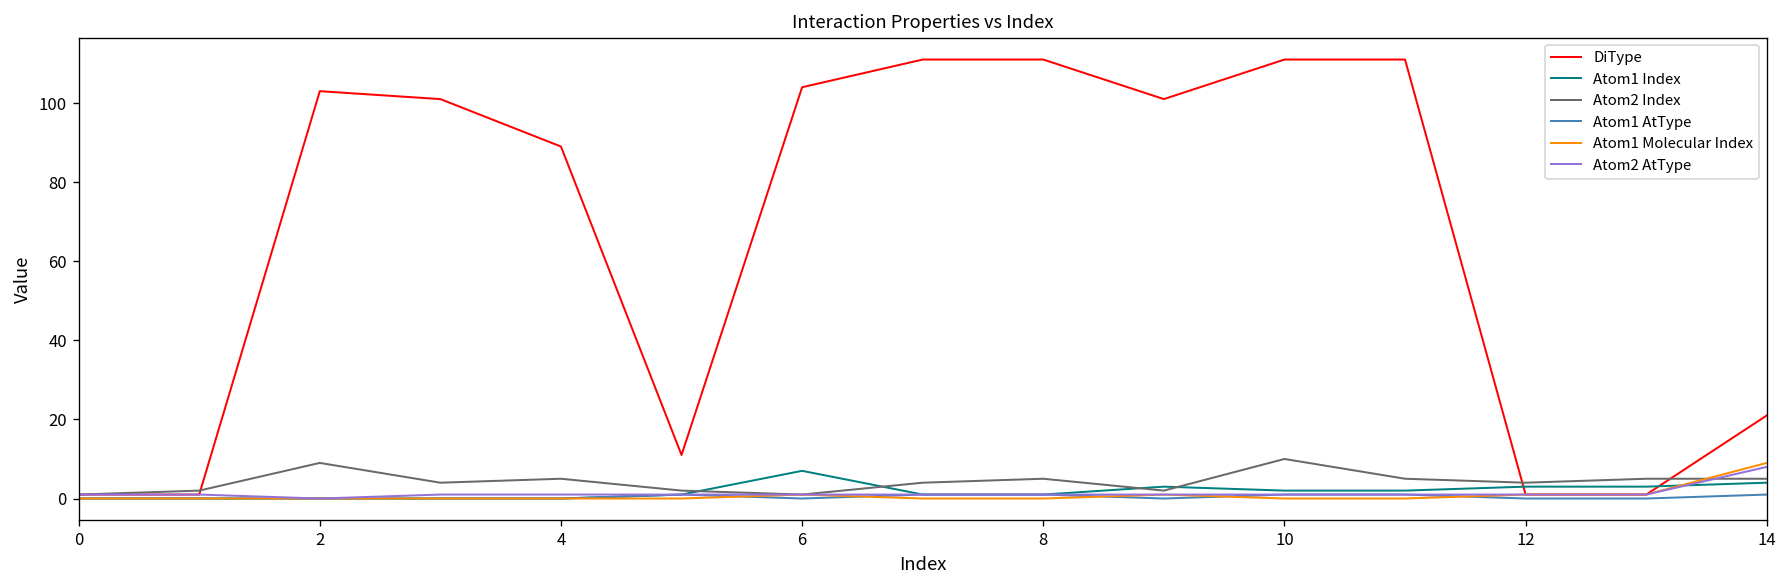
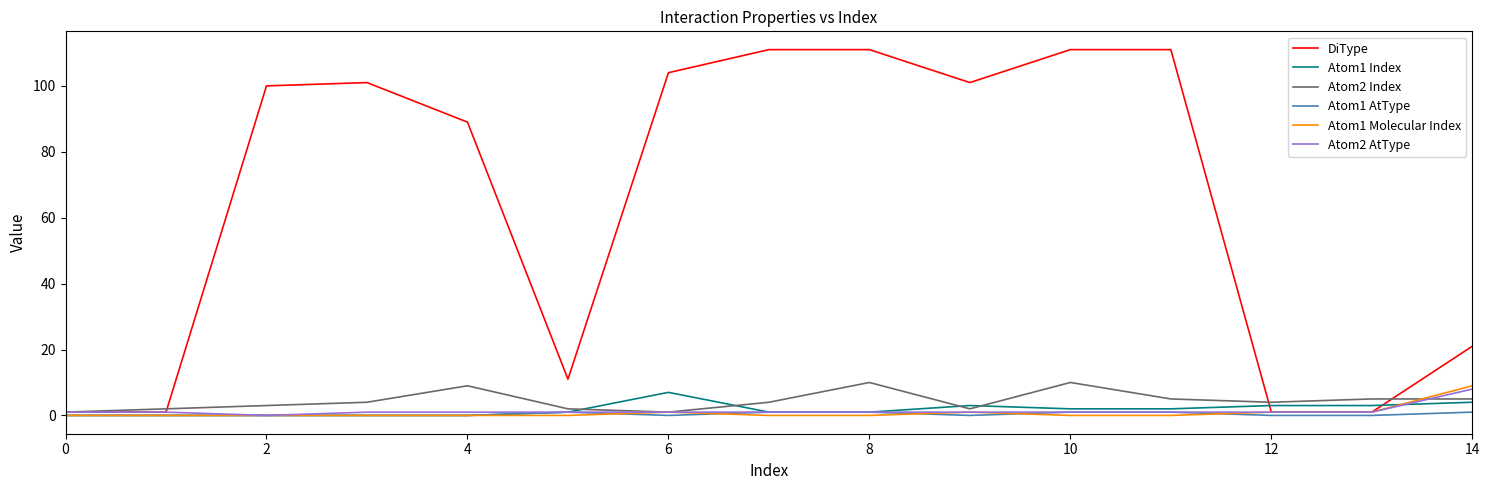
DiType, 2: 103 -> 100
Atom2 Index, 2: 9 -> 3
Atom2 Index, 4: 5 -> 9
Atom2 Index, 8: 5 -> 10
